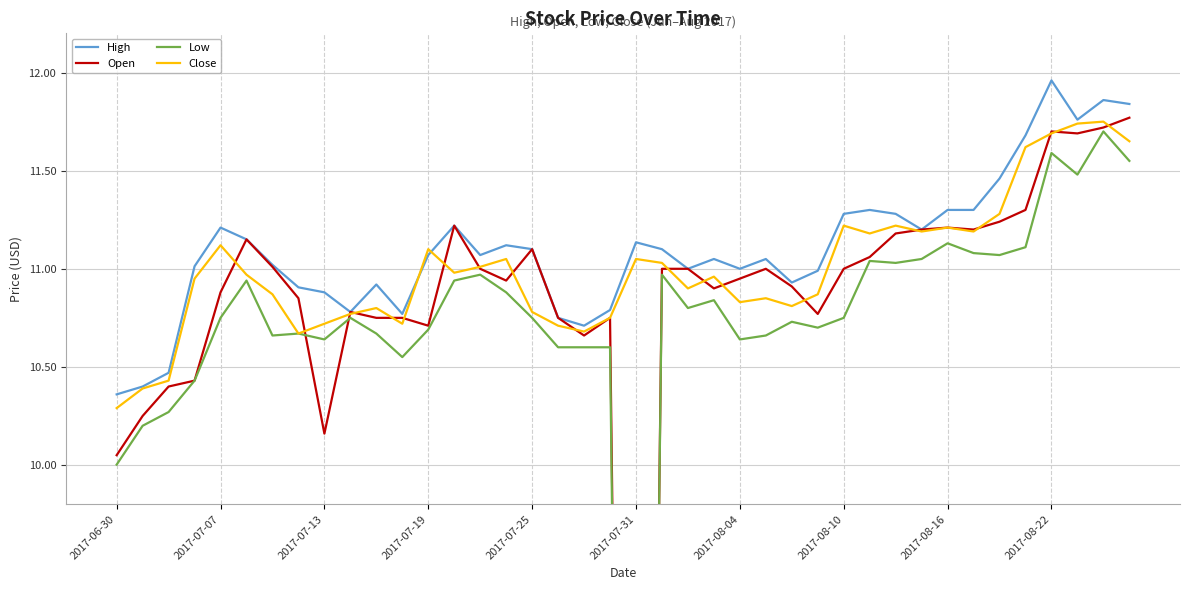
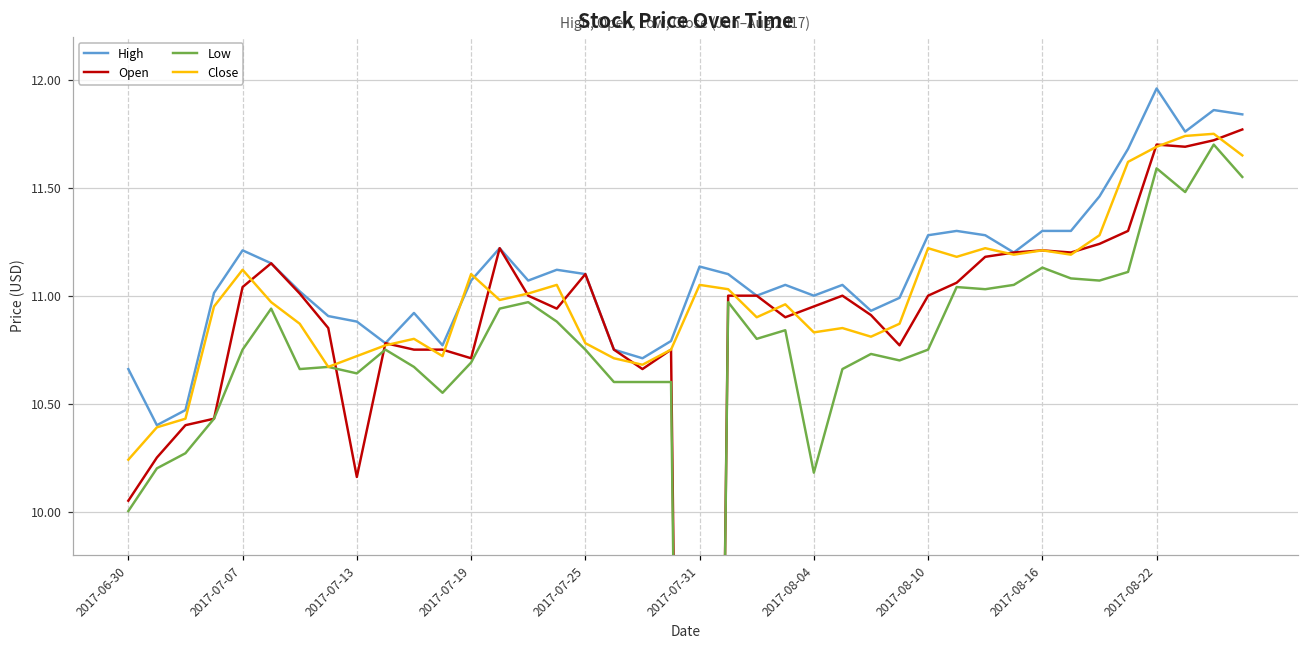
High, 2017-06-30: 10.36 -> 10.66
Close, 2017-06-30: 10.29 -> 10.24
Open, 2017-07-07: 10.88 -> 11.04
Low, 2017-08-04: 10.64 -> 10.18
